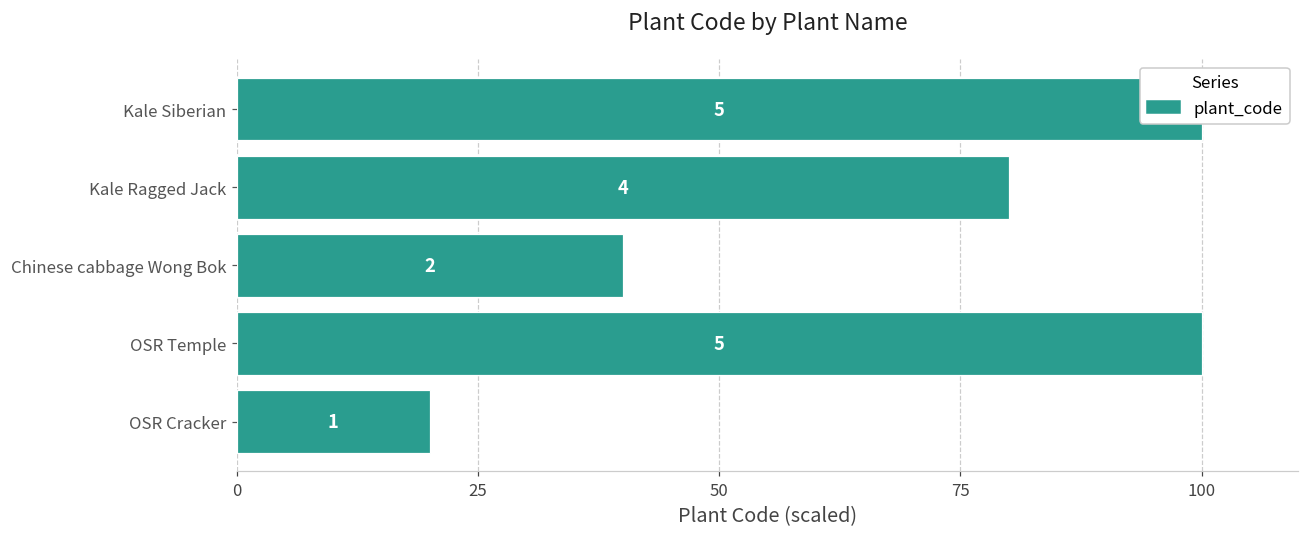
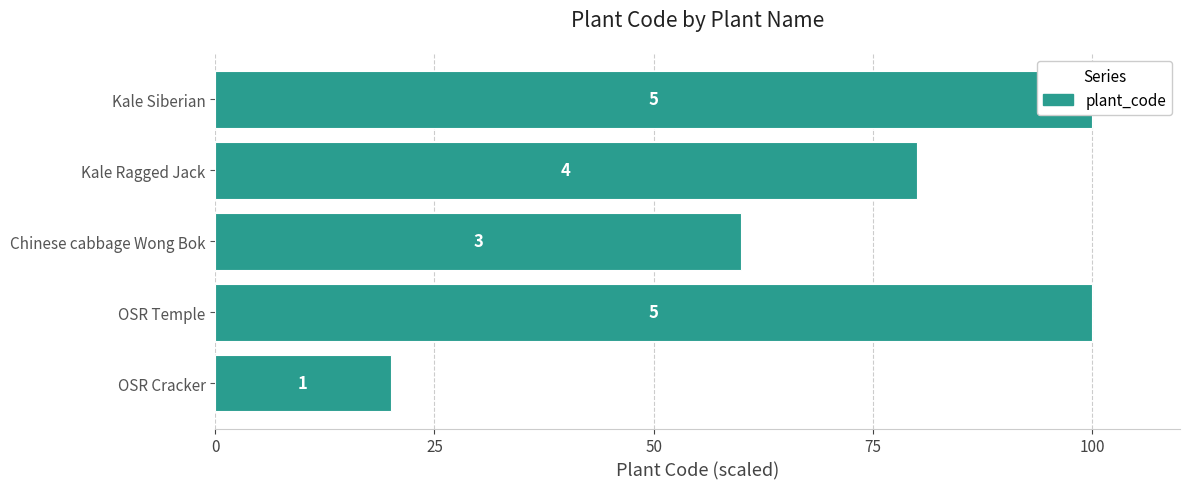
Chinese cabbage Wong Bok: 2 -> 3
